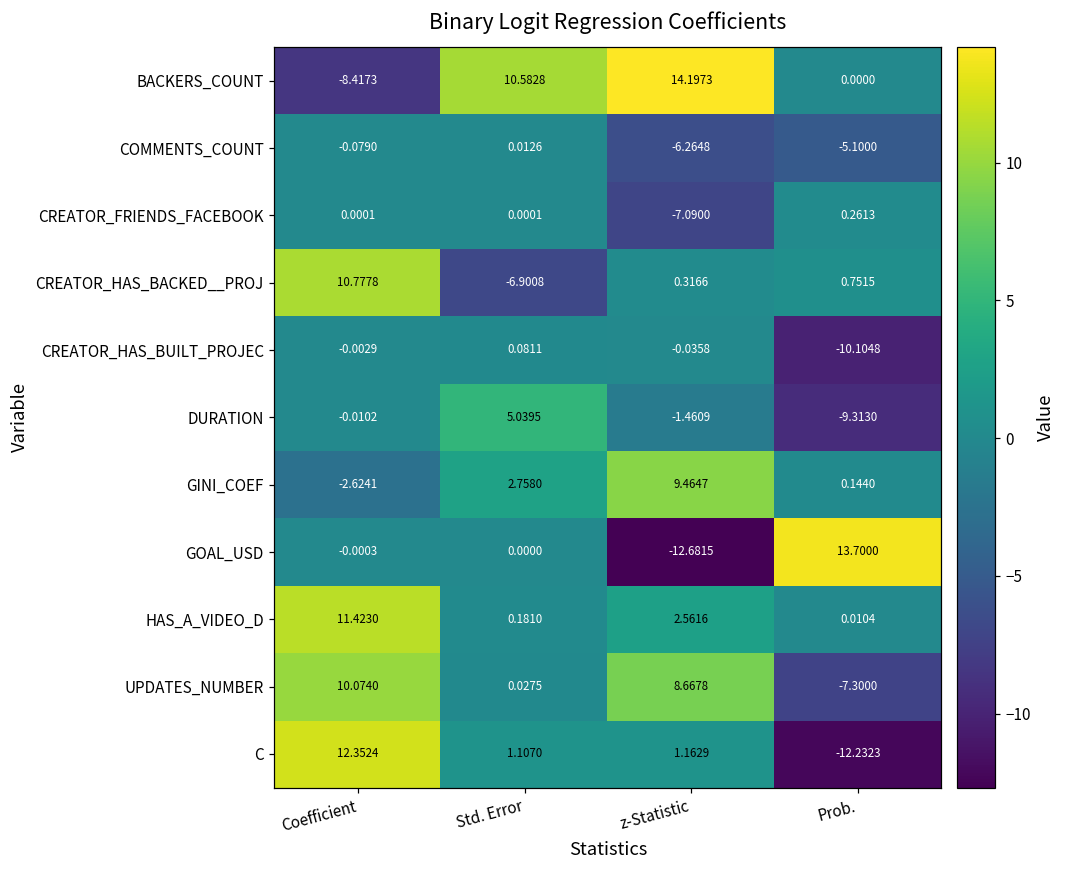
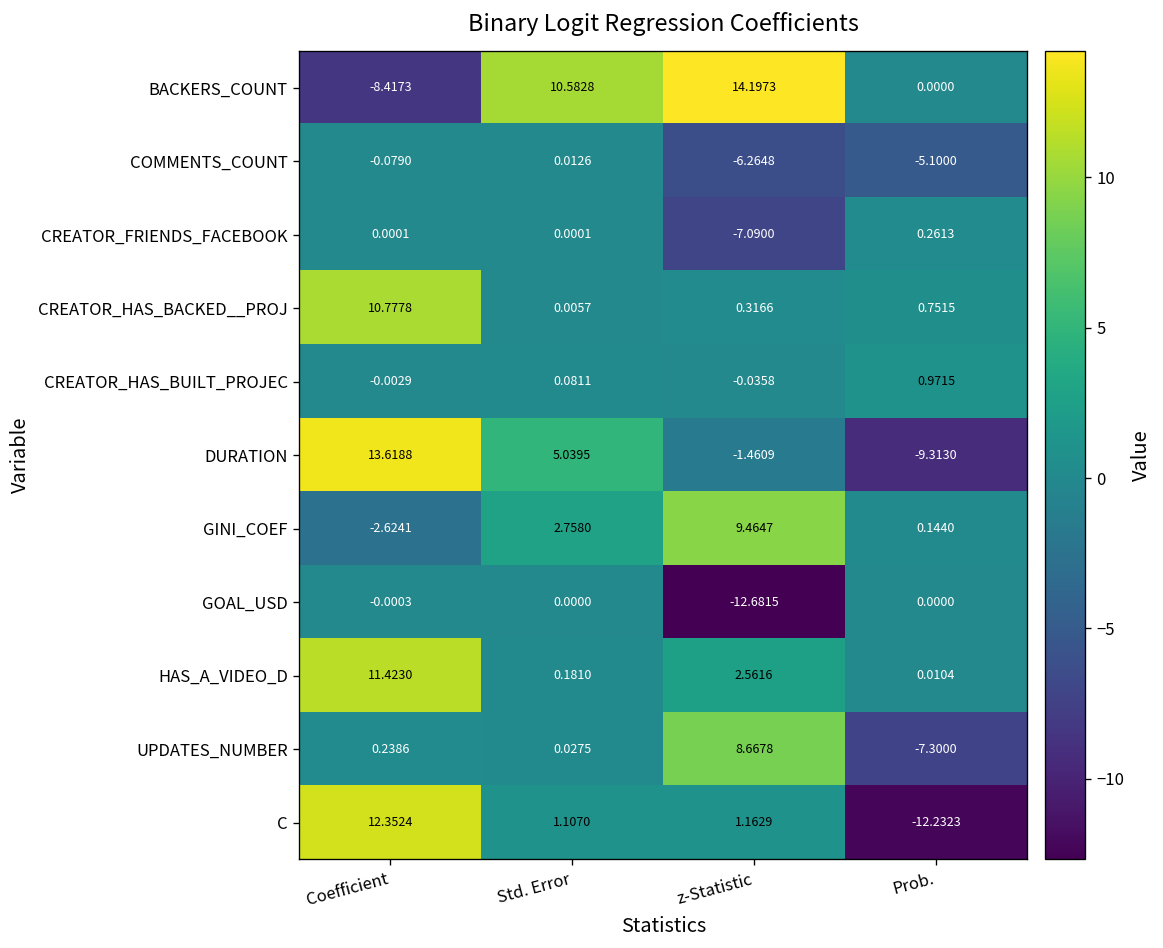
CREATOR_HAS_BACKED__PROJ, Std. Error: -6.9008 -> 0.0057
CREATOR_HAS_BUILT_PROJEC, Prob.: -10.1048 -> 0.9715
DURATION, Coefficient: -0.0102 -> 13.6188
GOAL_USD, Prob.: 13.7000 -> 0.0000
UPDATES_NUMBER, Coefficient: 10.0740 -> 0.2386
